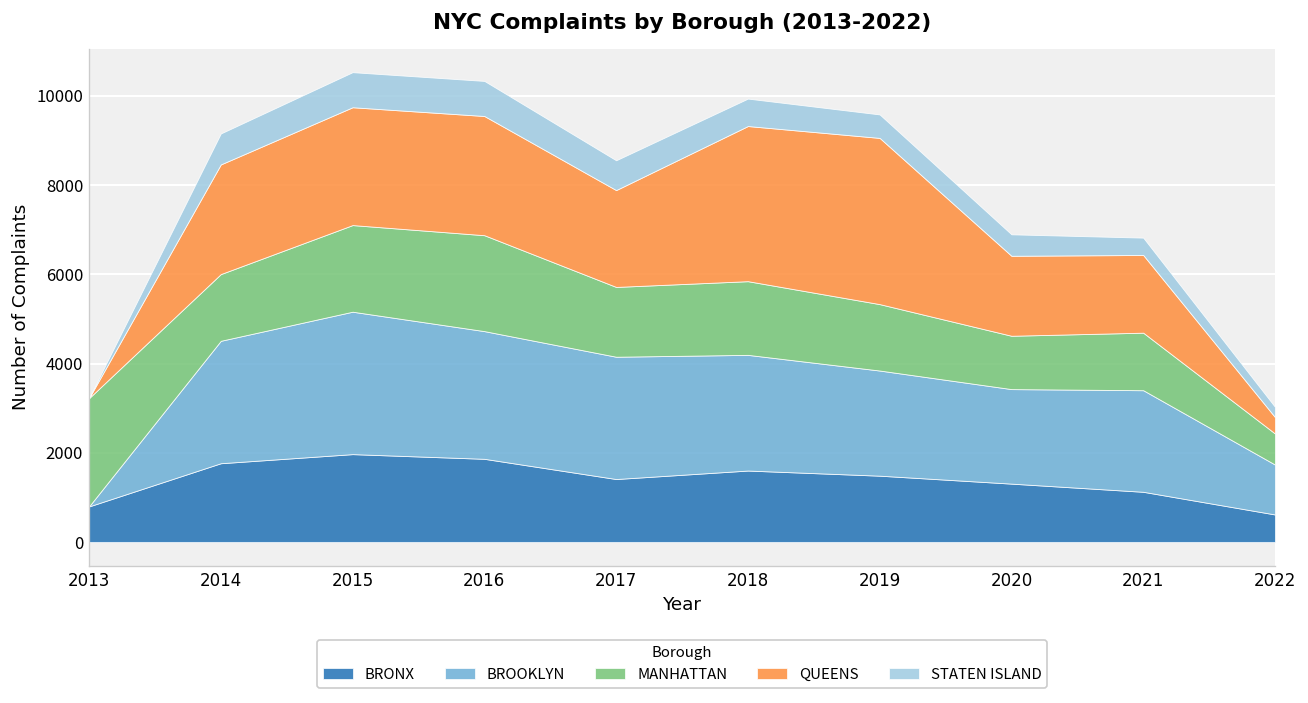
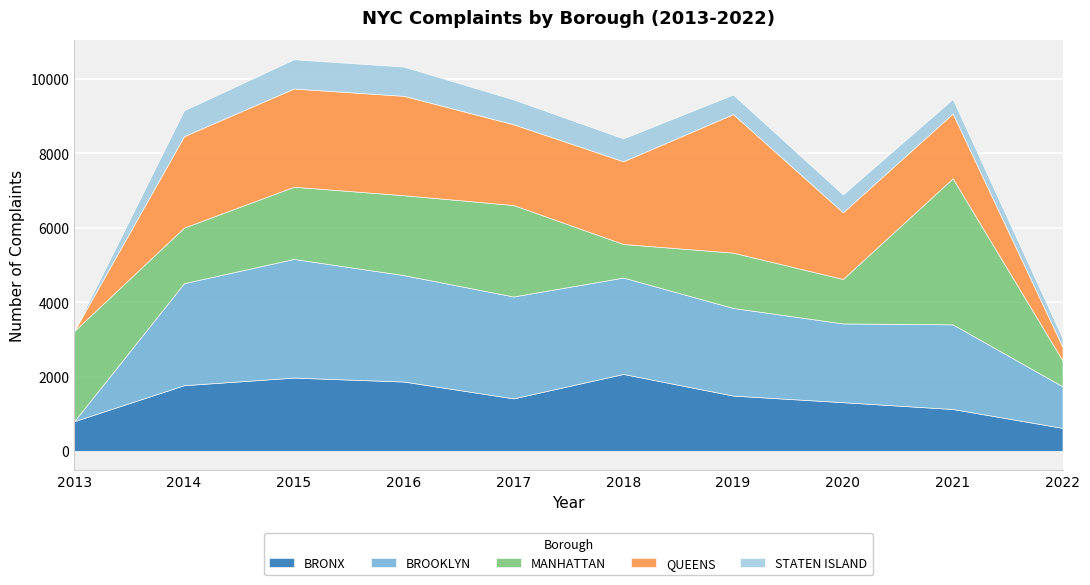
MANHATTAN, 2017: 1600 -> 2500
BRONX, 2018: 1600 -> 2100
MANHATTAN, 2018: 1700 -> 900
QUEENS, 2018: 3500 -> 2200
MANHATTAN, 2021: 1300 -> 3900
